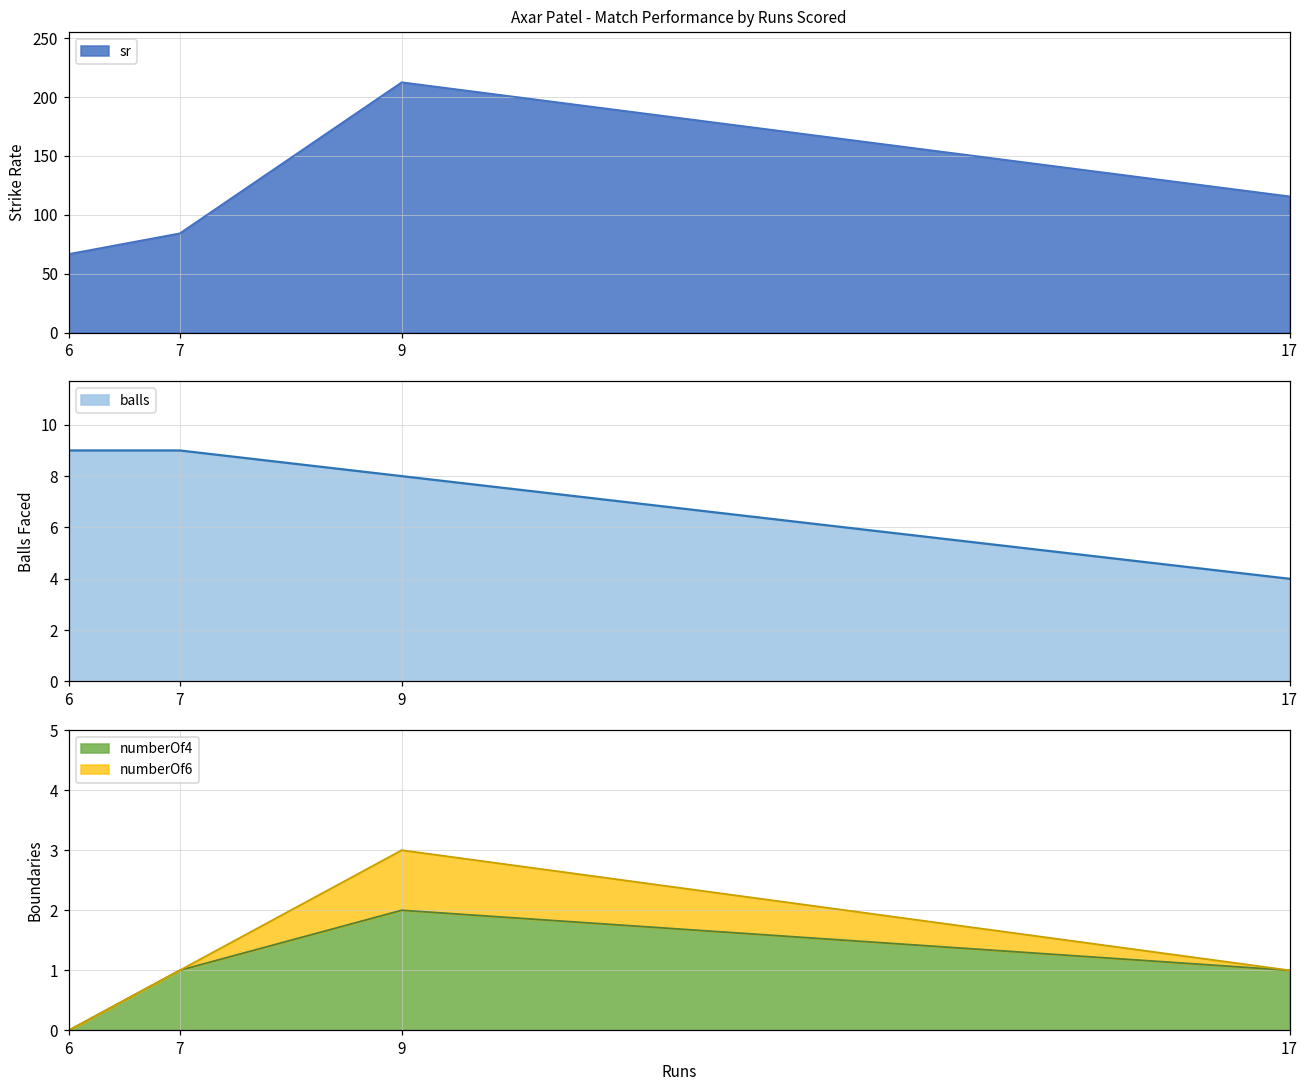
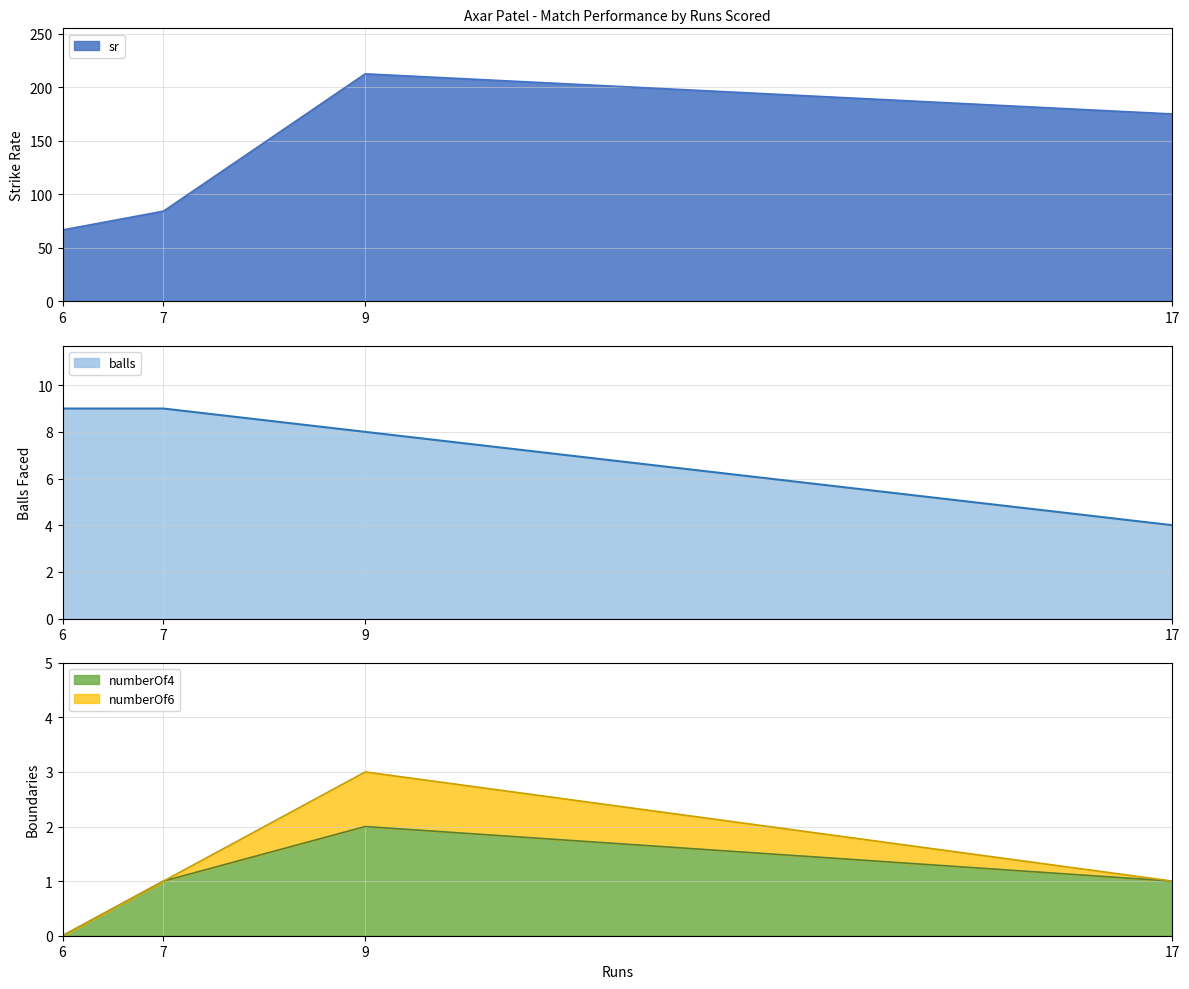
Axar Patel - Match Performance by Runs Scored, 17: 116 -> 175
